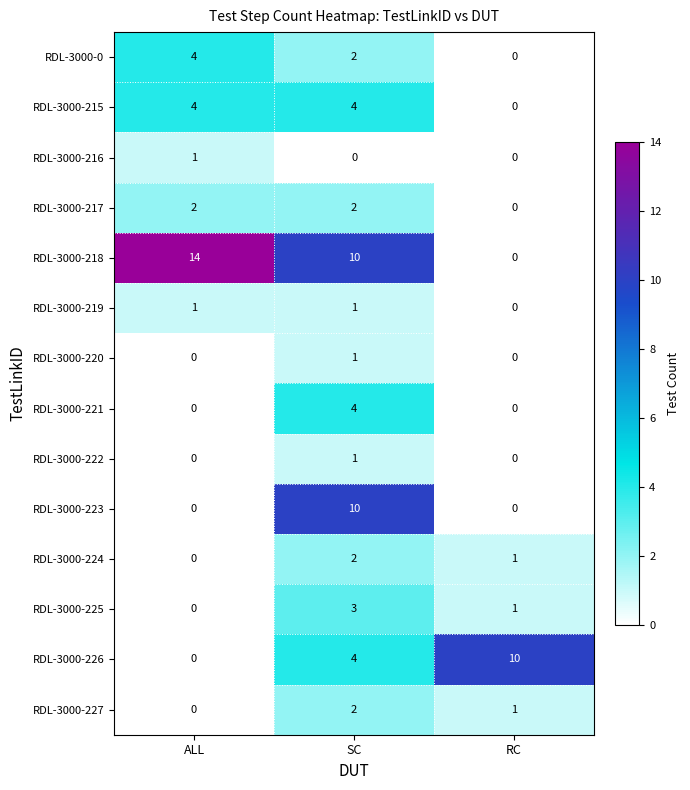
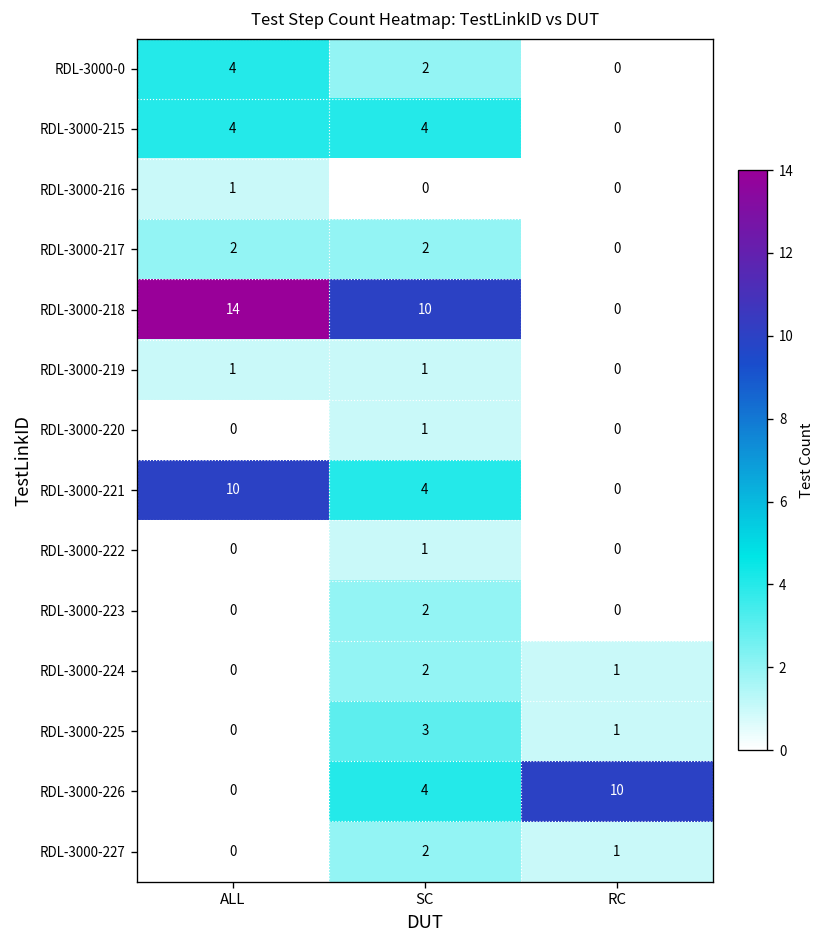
RDL-3000-221, ALL: 0 -> 10
RDL-3000-223, SC: 10 -> 2
